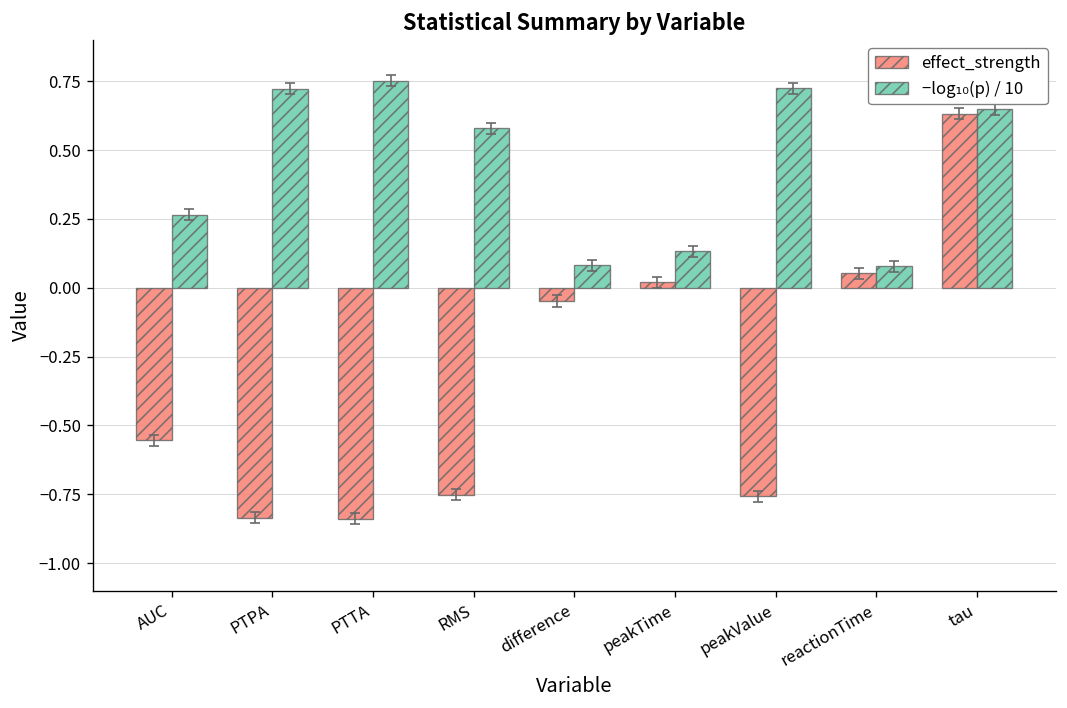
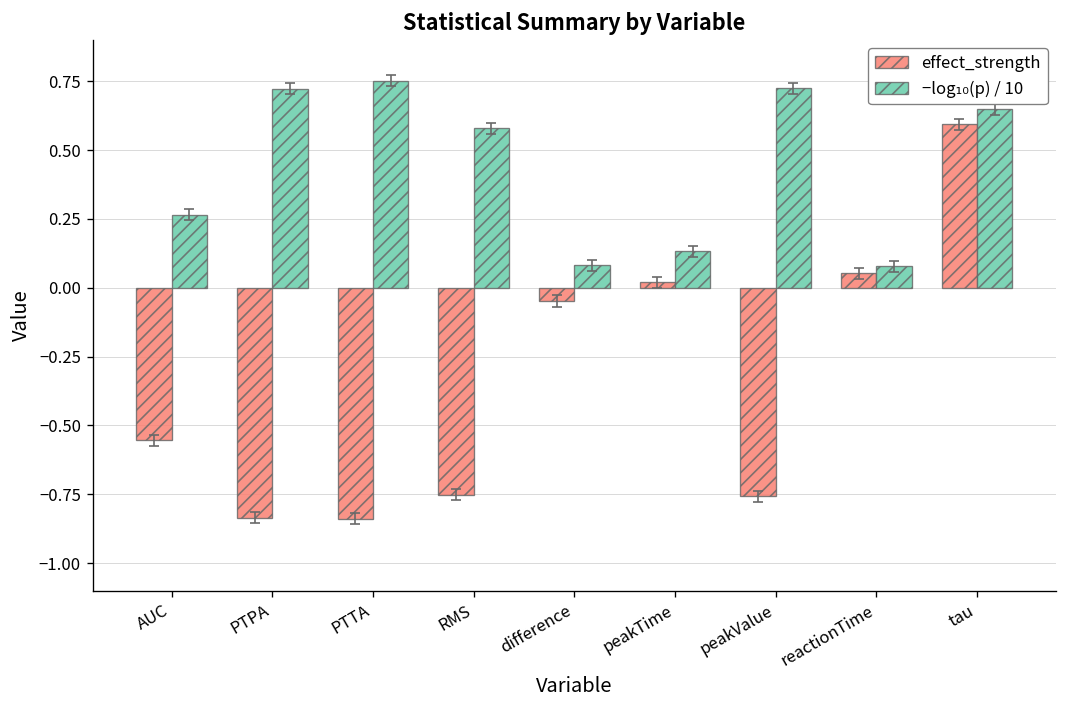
effect_strength, tau: 0.63 -> 0.59
